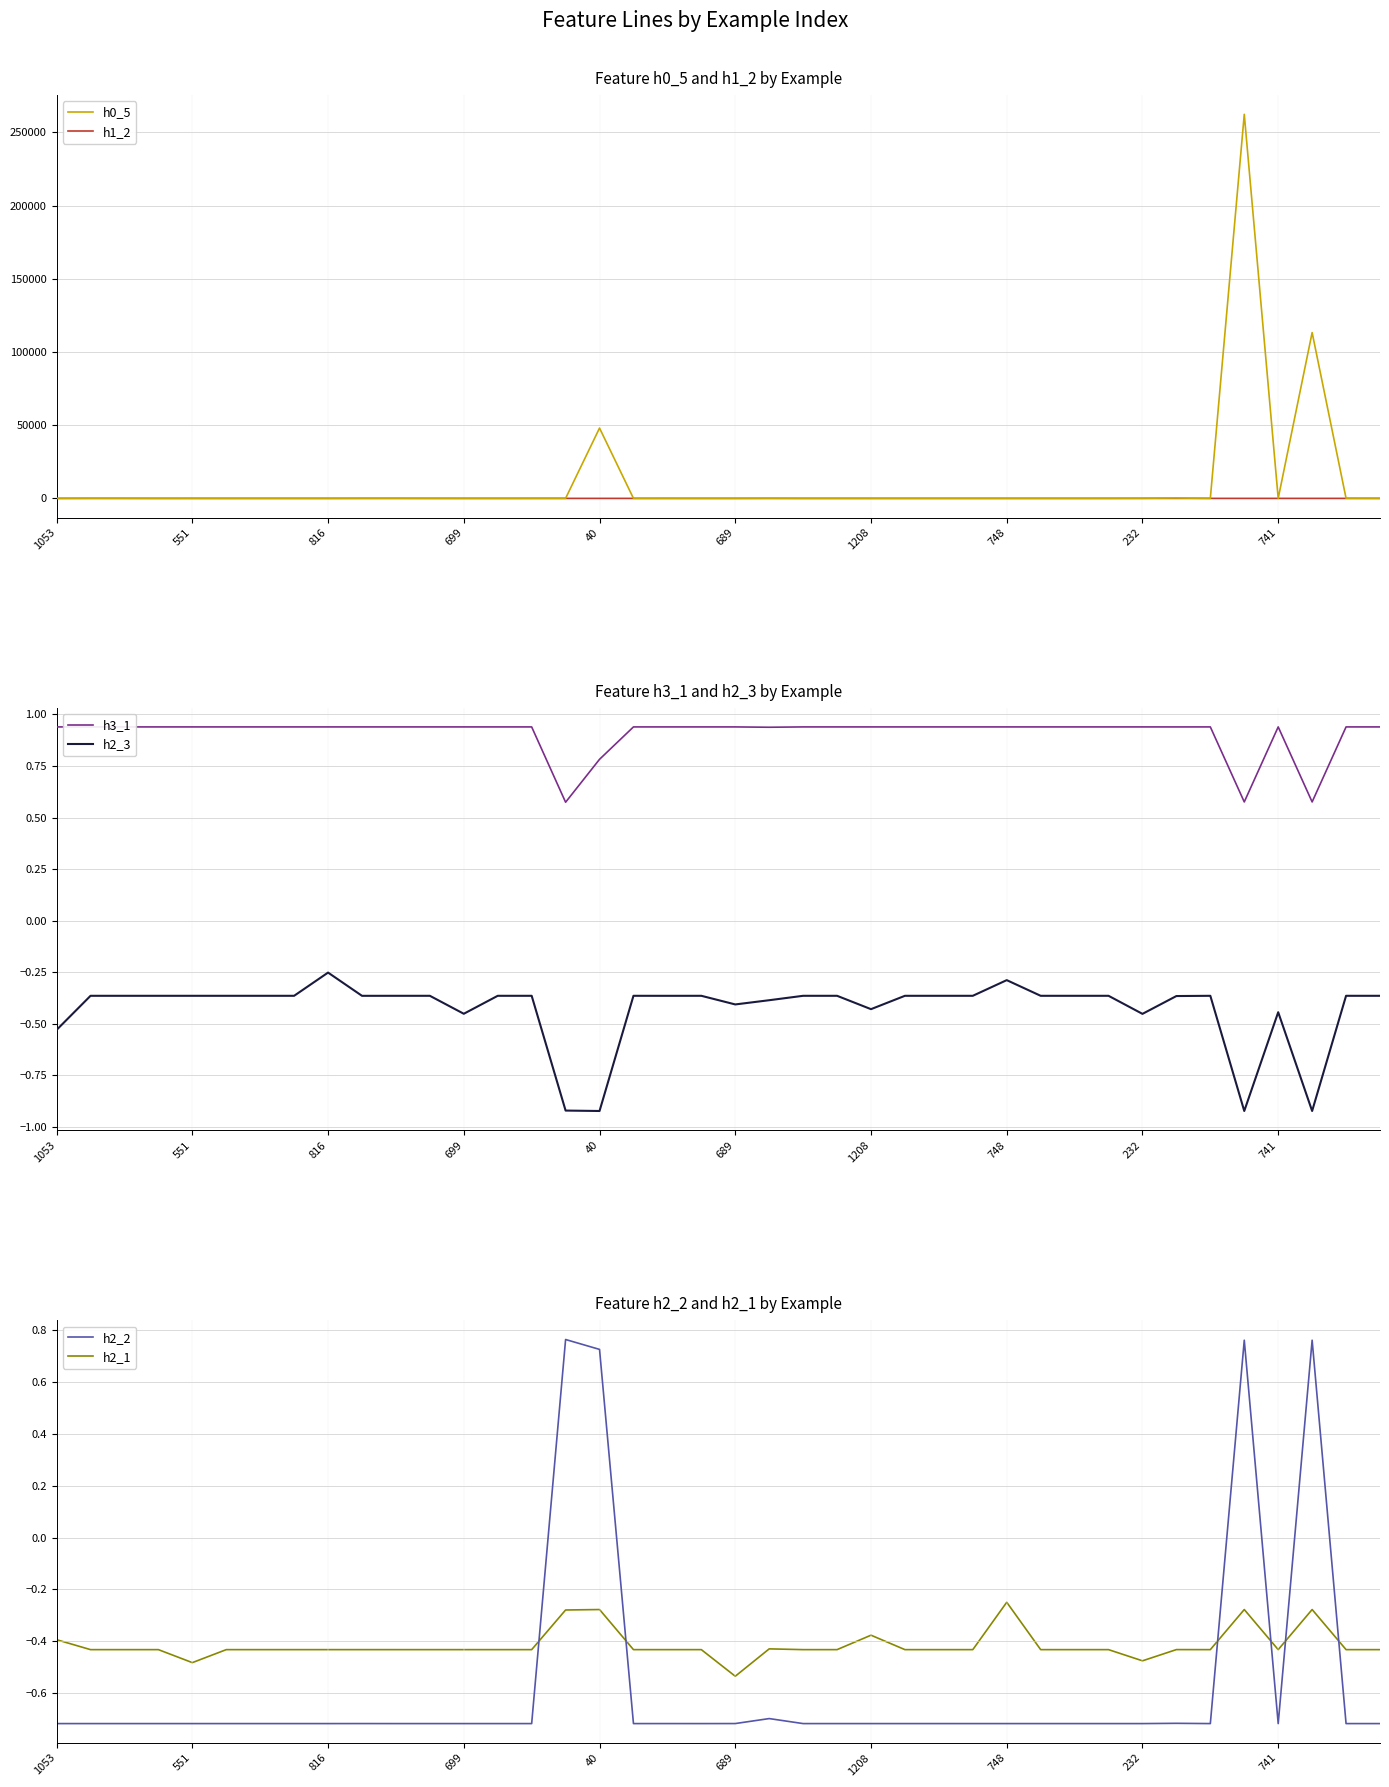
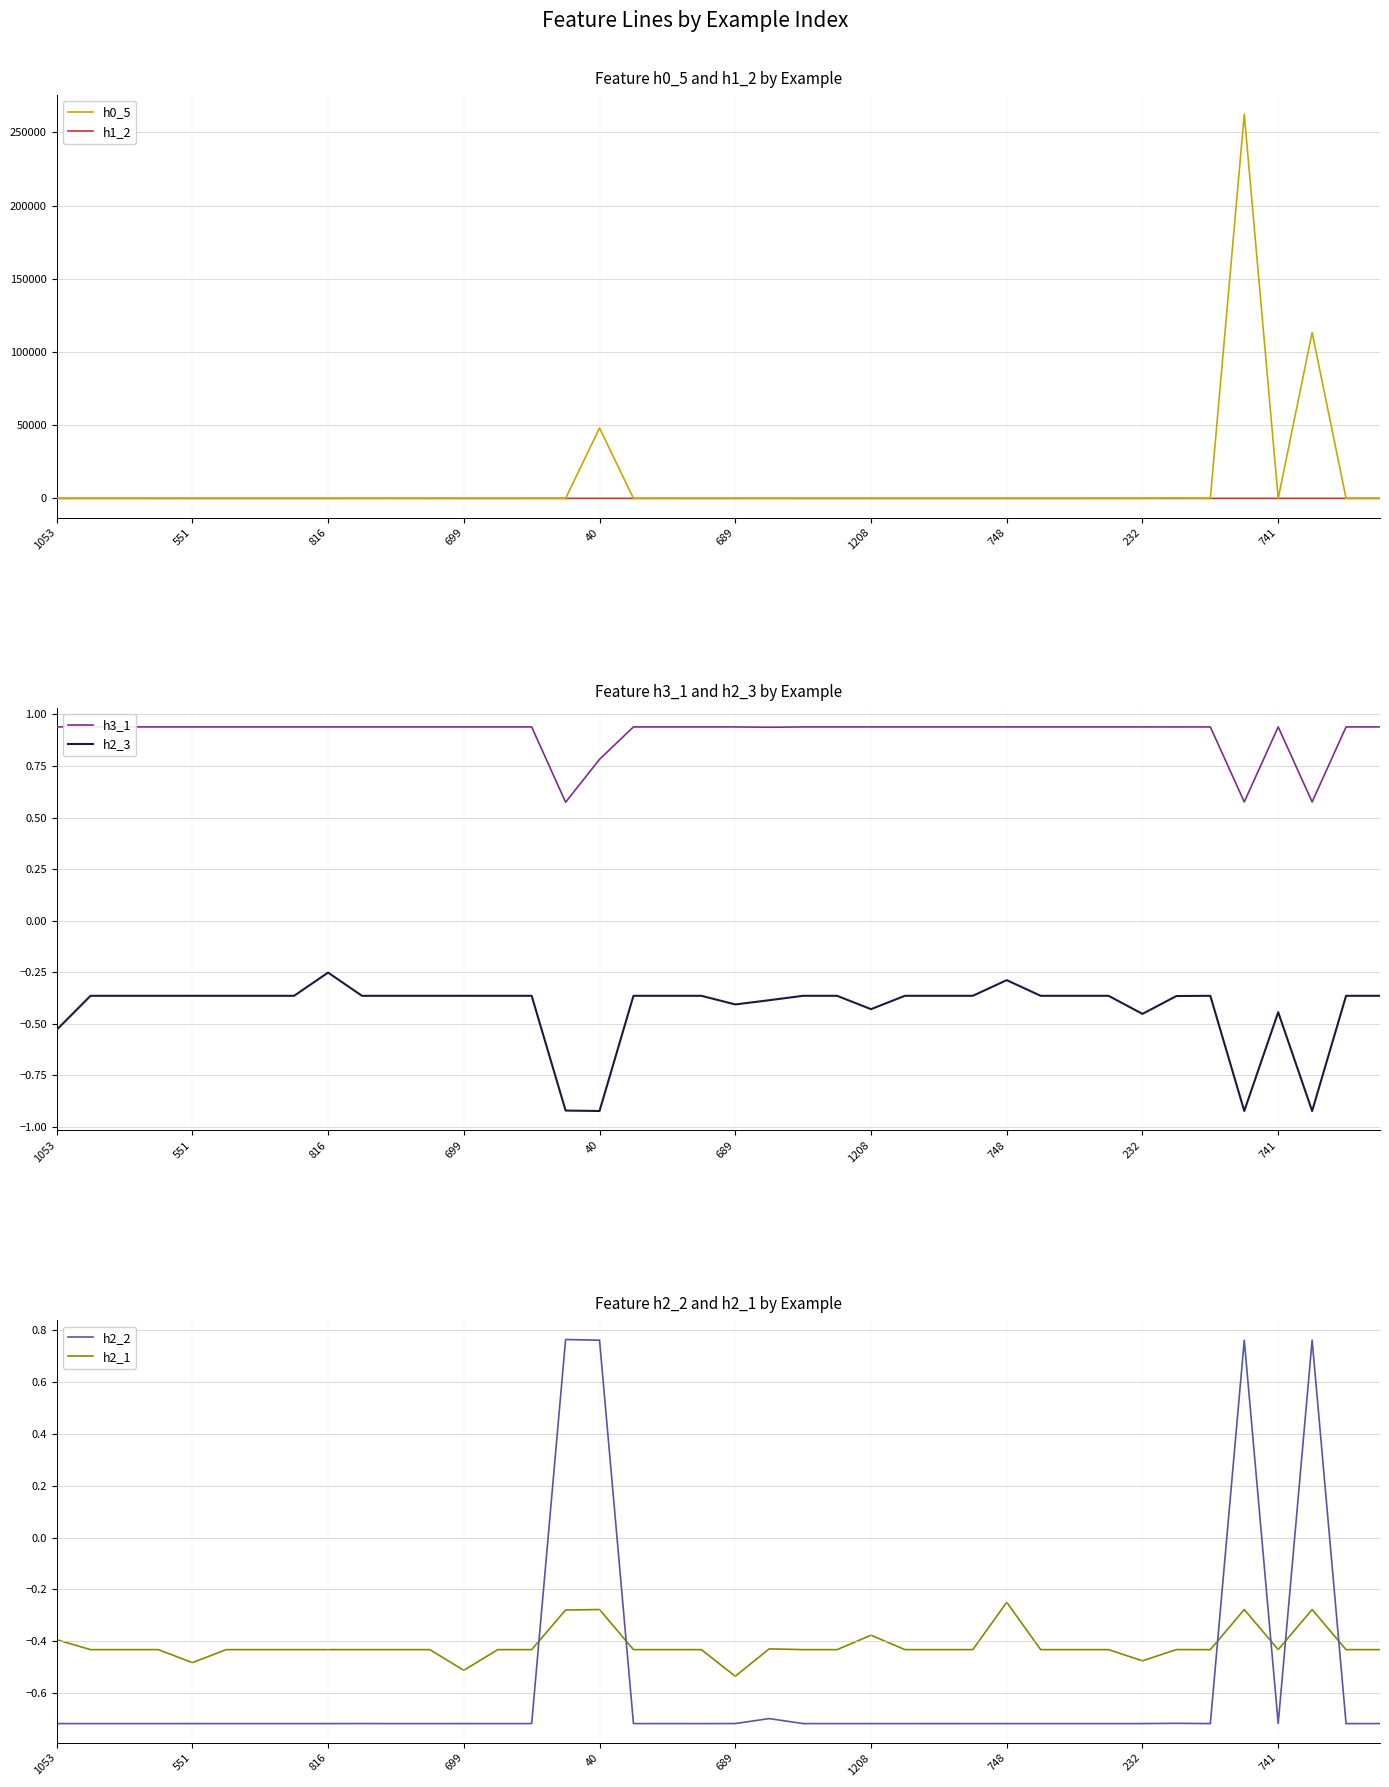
Feature h3_1 and h2_3 by Example, h2_3, 699: -0.45 -> -0.36
Feature h2_2 and h2_1 by Example, h2_1, 699: -0.43 -> -0.51
Feature h2_2 and h2_1 by Example, h2_2, 40: 0.73 -> 0.76
